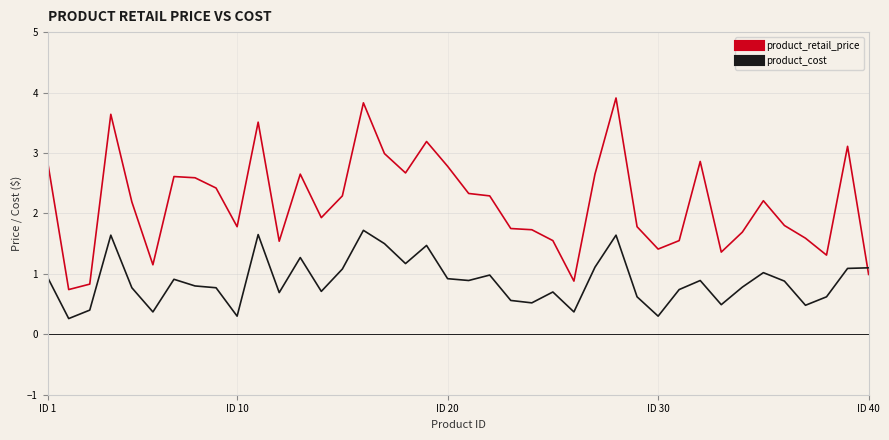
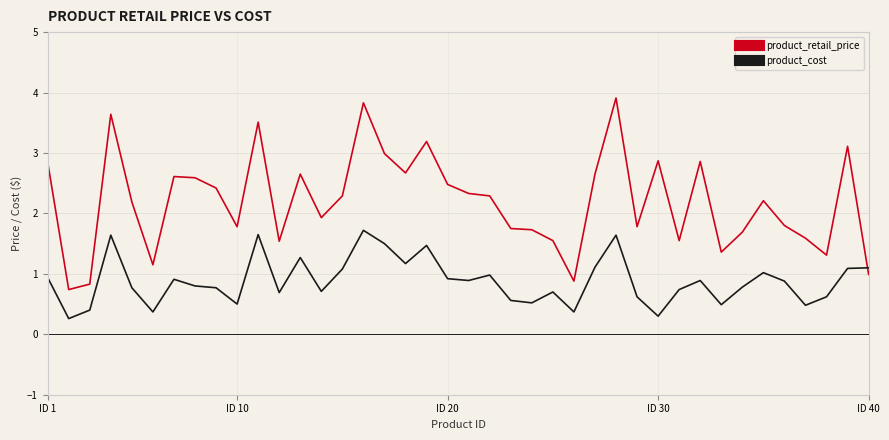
product_cost, ID 10: 0.3 -> 0.5
product_retail_price, ID 20: 2.8 -> 2.5
product_retail_price, ID 30: 1.4 -> 2.9
